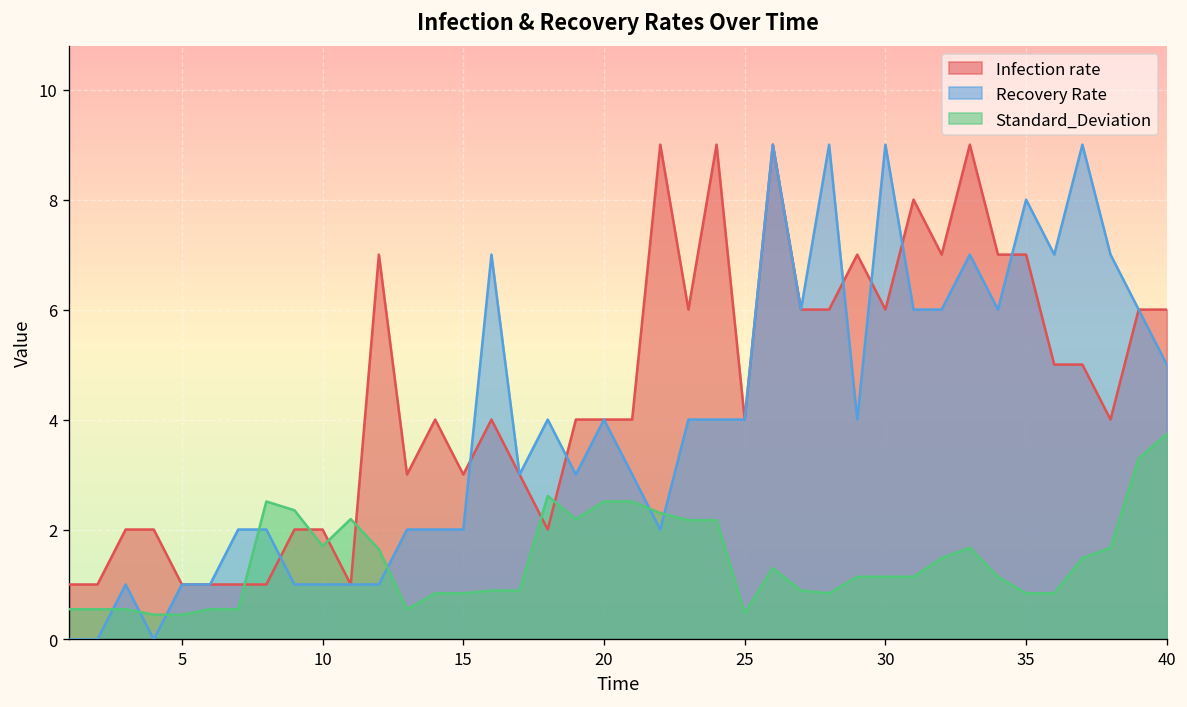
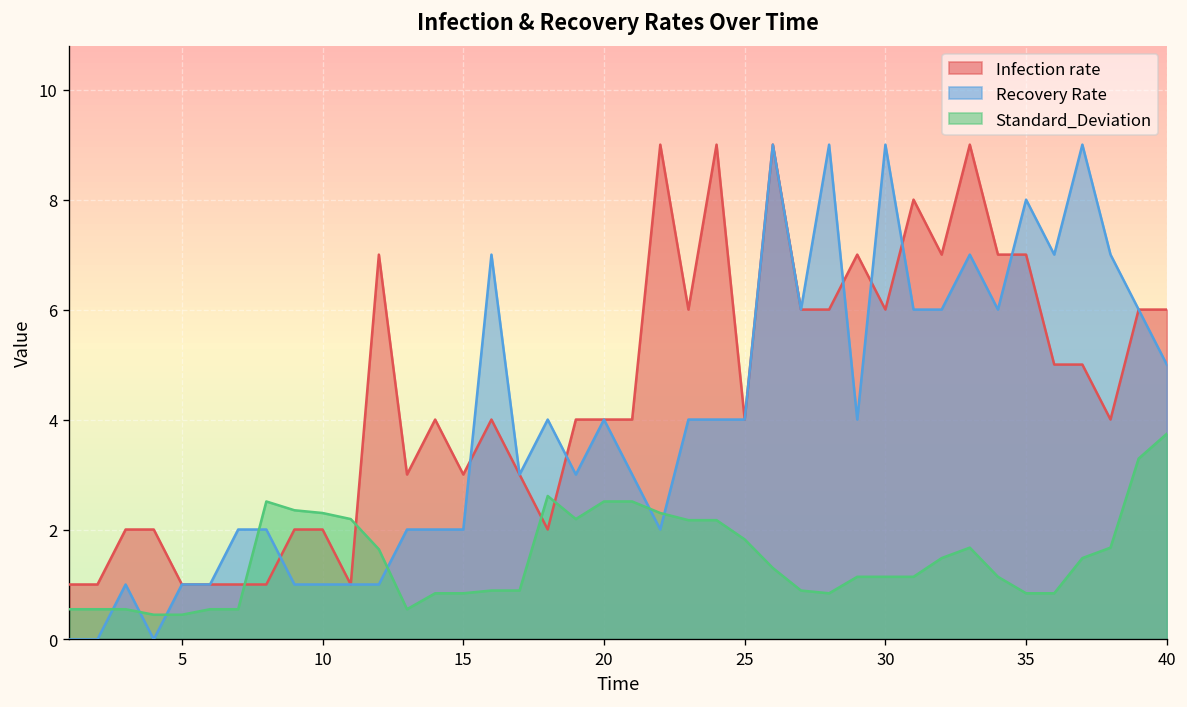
Standard_Deviation, 10: 1.7 -> 2.3
Standard_Deviation, 25: 0.5 -> 1.8
